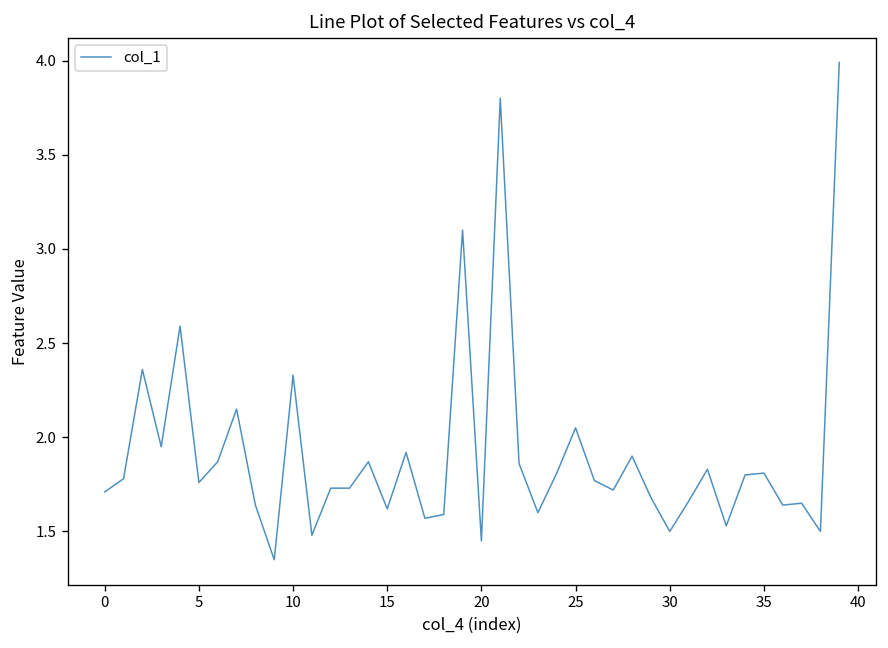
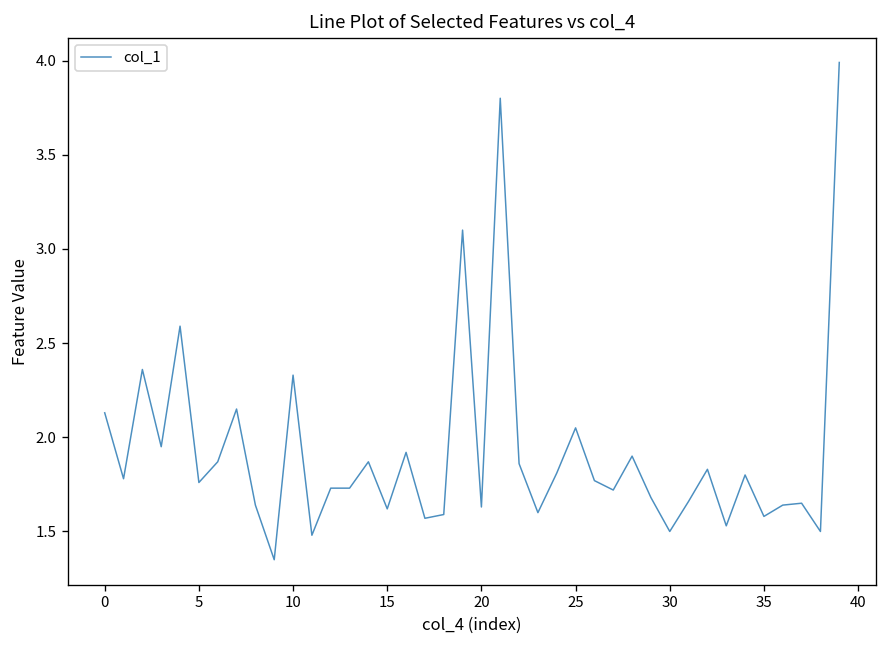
0: 1.71 -> 2.13
20: 1.45 -> 1.63
35: 1.81 -> 1.58
